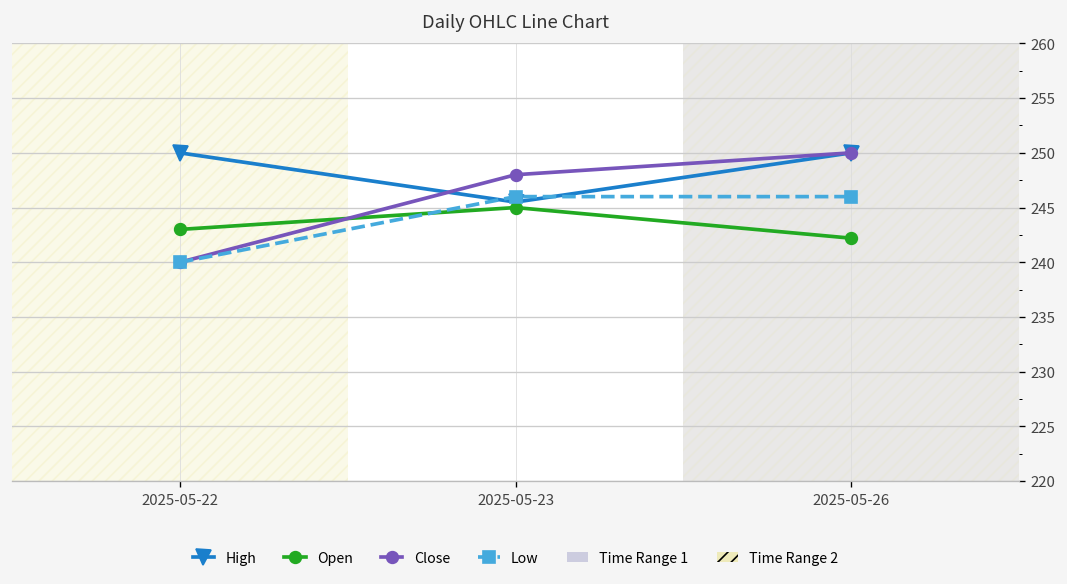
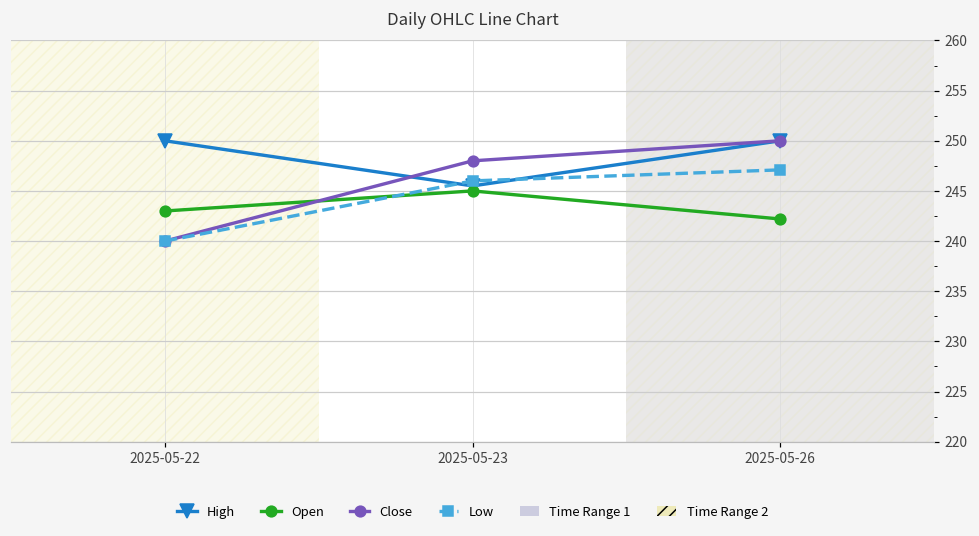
Low, 2025-05-26: 246 -> 247
